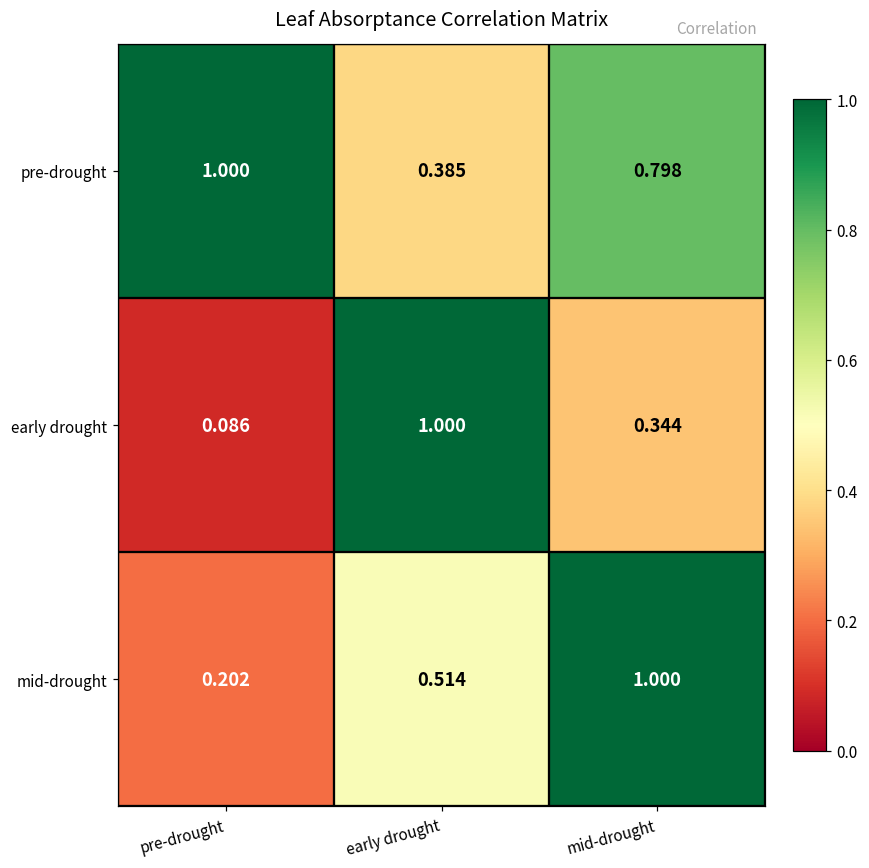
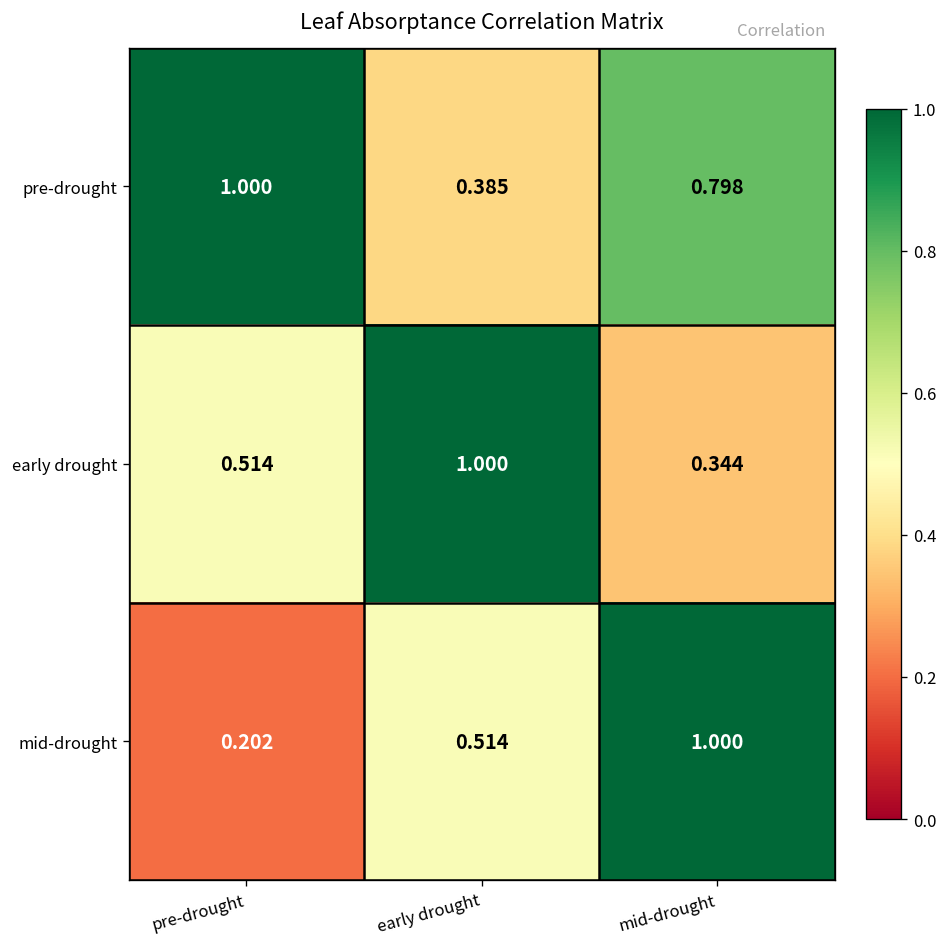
early drought, pre-drought: 0.086 -> 0.514
